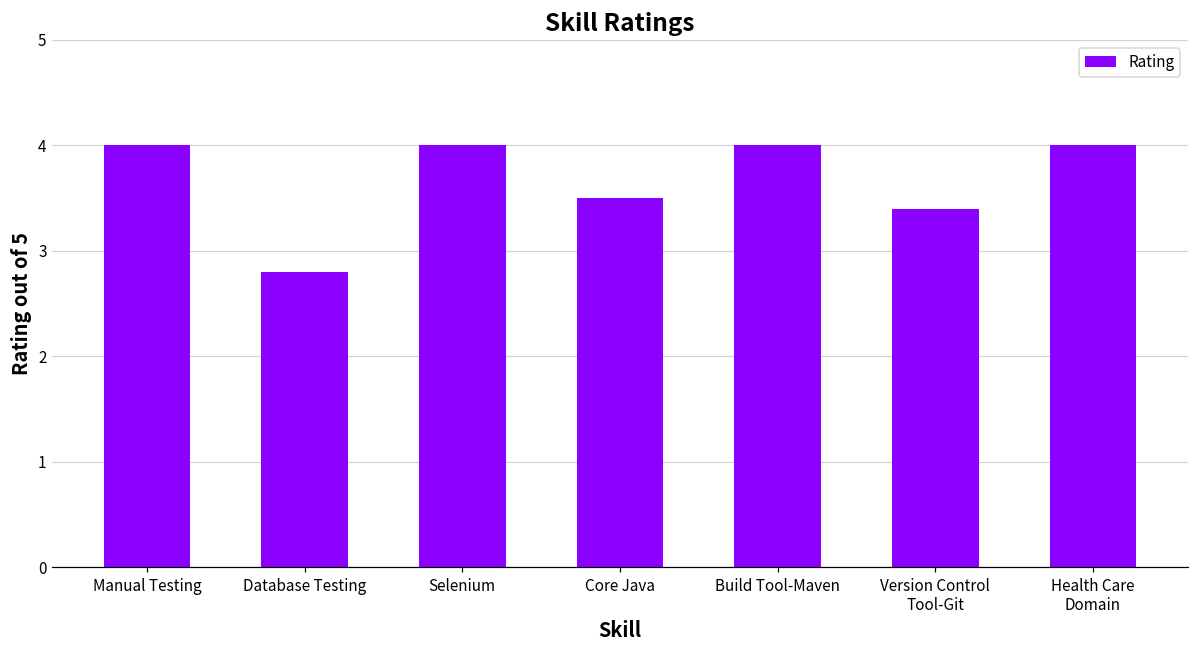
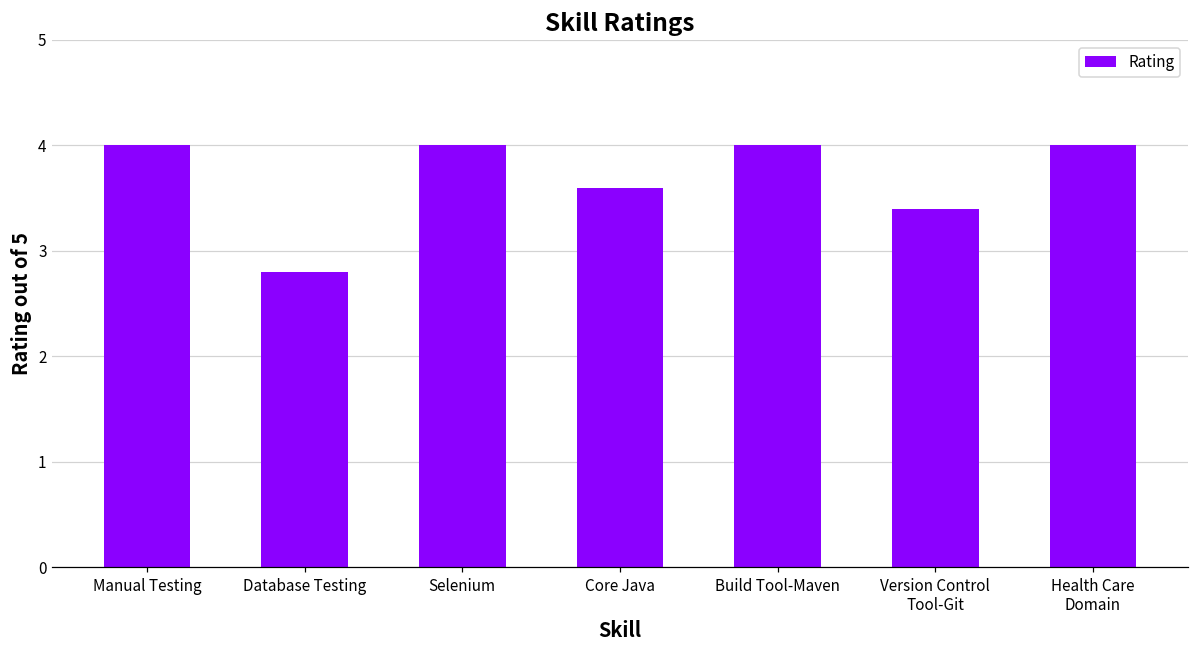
Core Java: 3.5 -> 3.6
